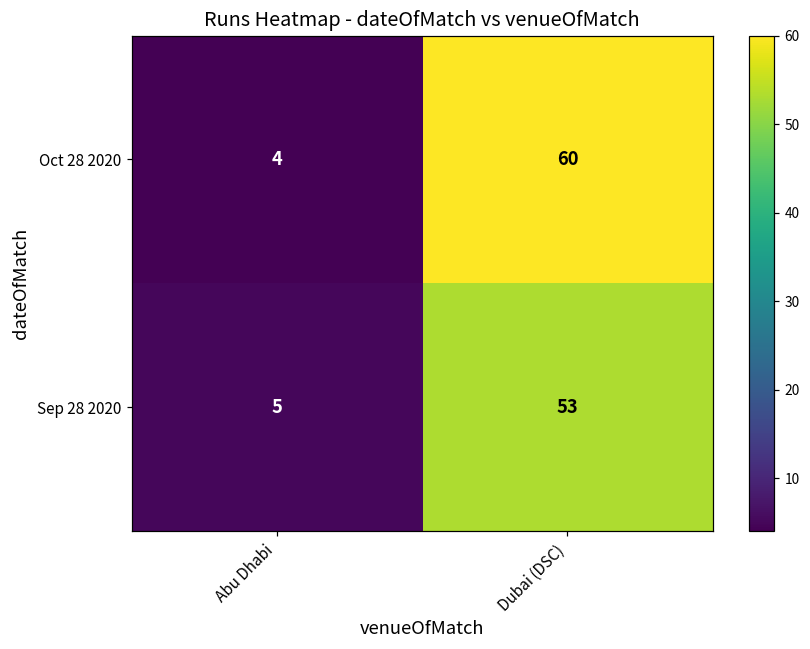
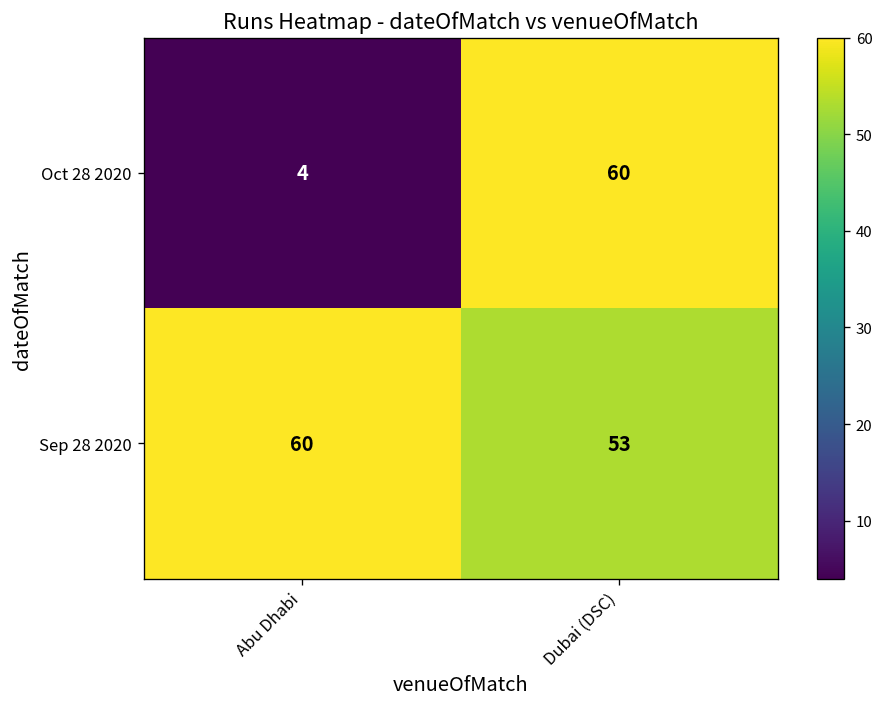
Sep 28 2020, Abu Dhabi: 5 -> 60
